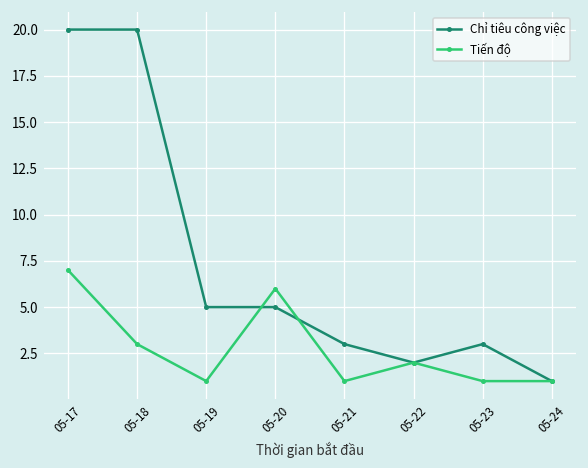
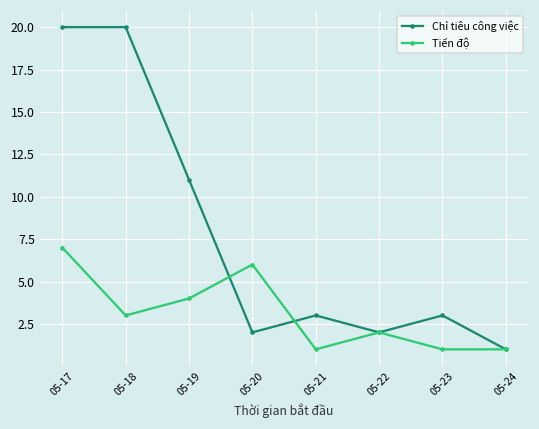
Chỉ tiêu công việc, 05-19: 5 -> 11
Tiến độ, 05-19: 1 -> 4
Chỉ tiêu công việc, 05-20: 5 -> 2
